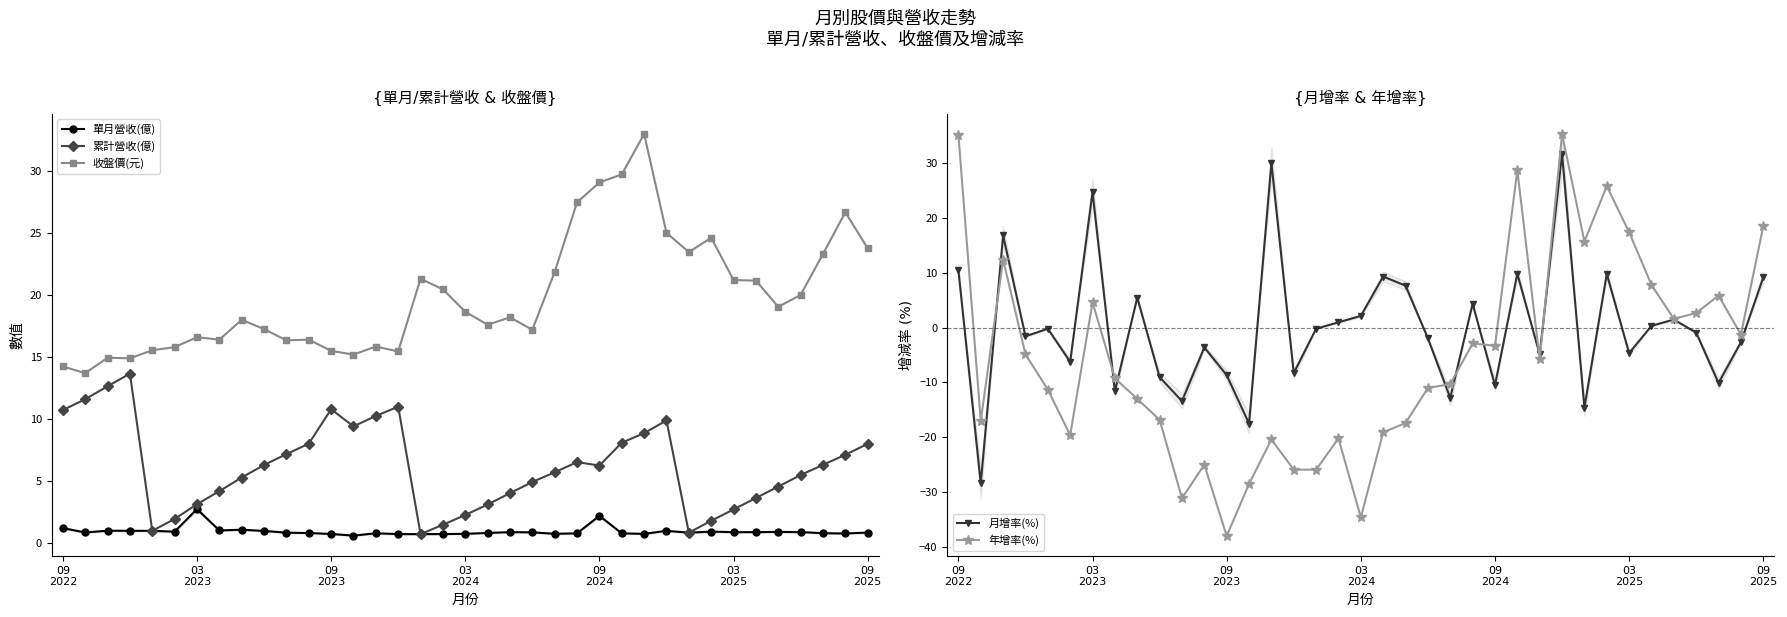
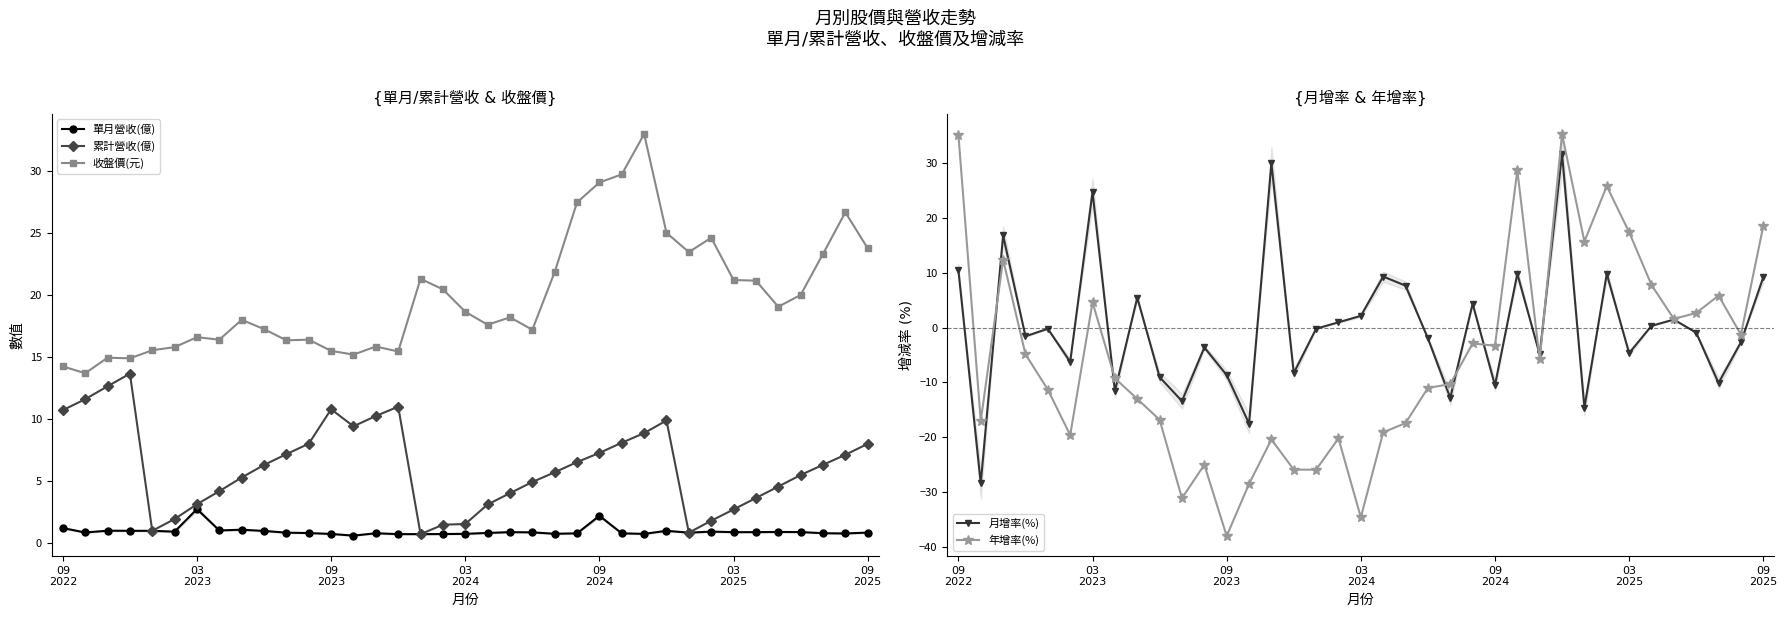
{單月/累計營收 & 收盤價}, 累計營收(億), 03 2024: 2.3 -> 1.6
{單月/累計營收 & 收盤價}, 累計營收(億), 09 2024: 6.3 -> 7.3
